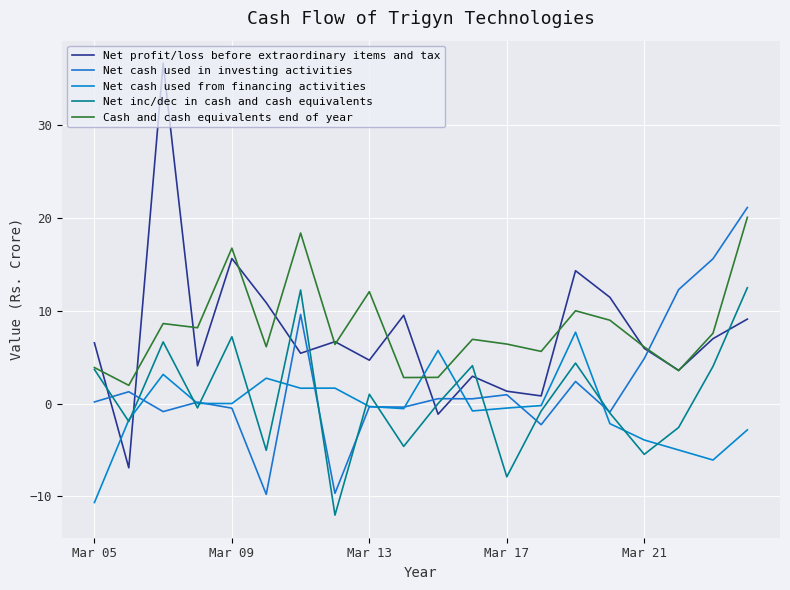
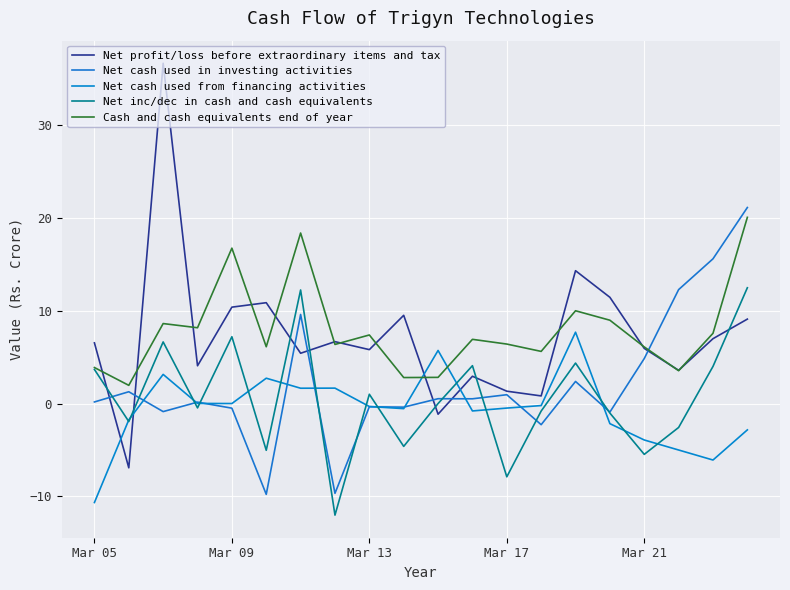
Net profit/loss before extraordinary items and tax, Mar 09: 16 -> 10
Net profit/loss before extraordinary items and tax, Mar 13: 5 -> 6
Cash and cash equivalents end of year, Mar 13: 12 -> 7
